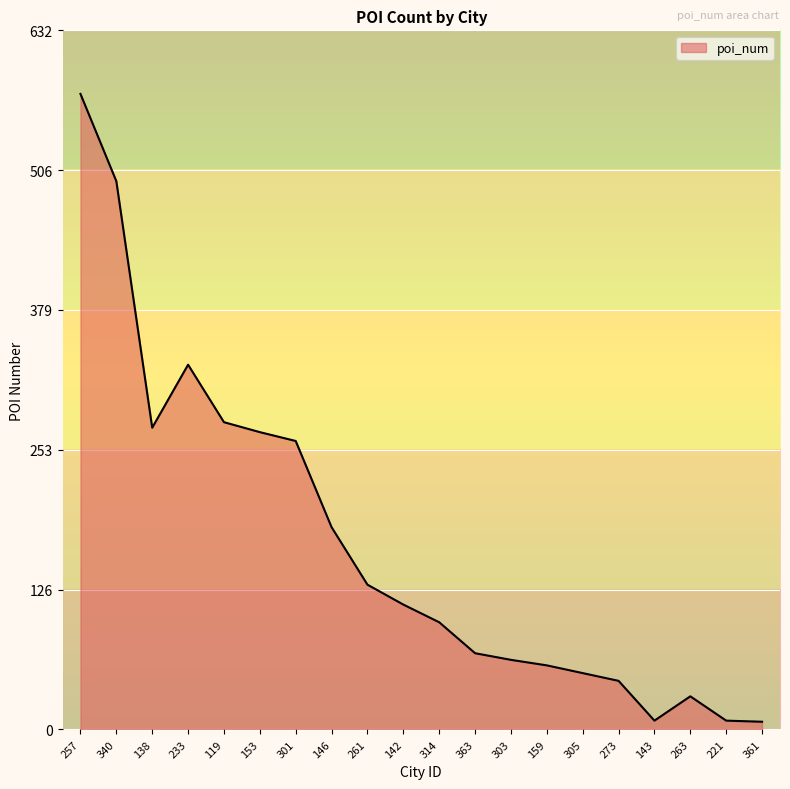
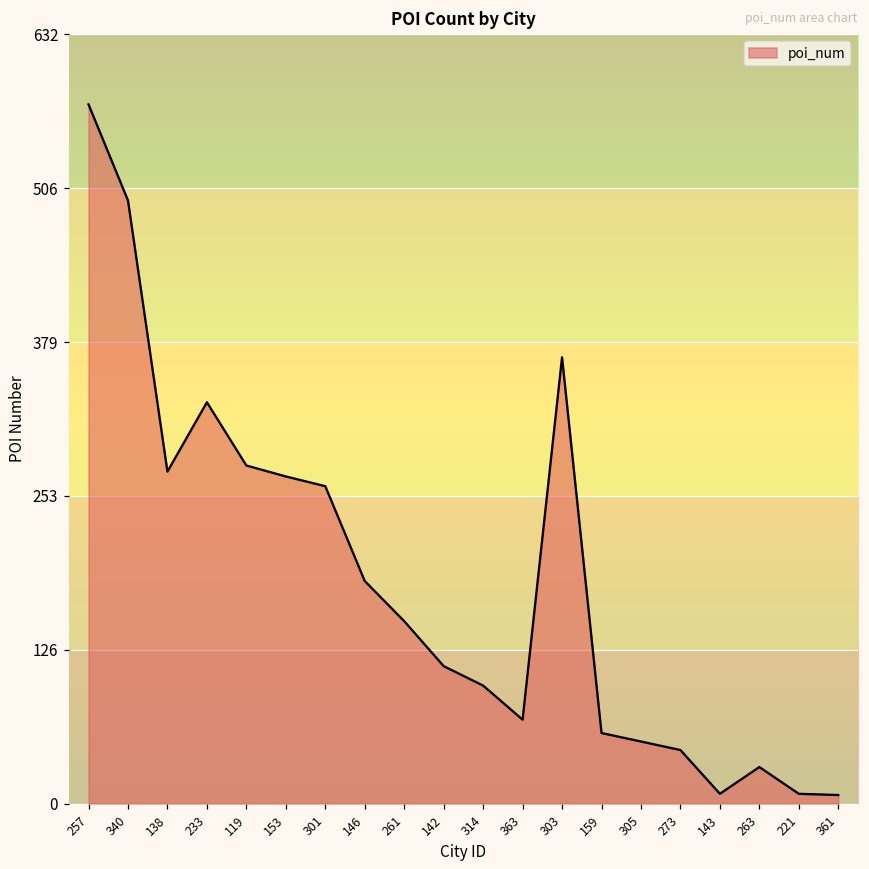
261: 131 -> 150
303: 63 -> 367
